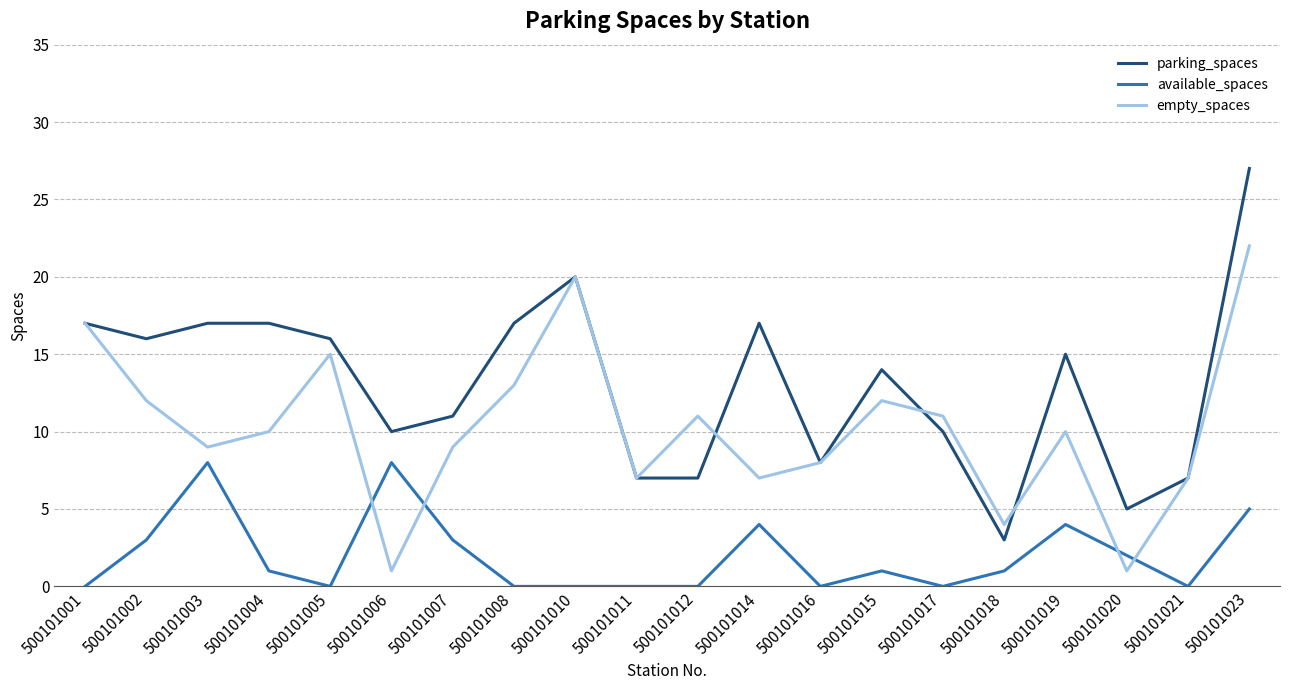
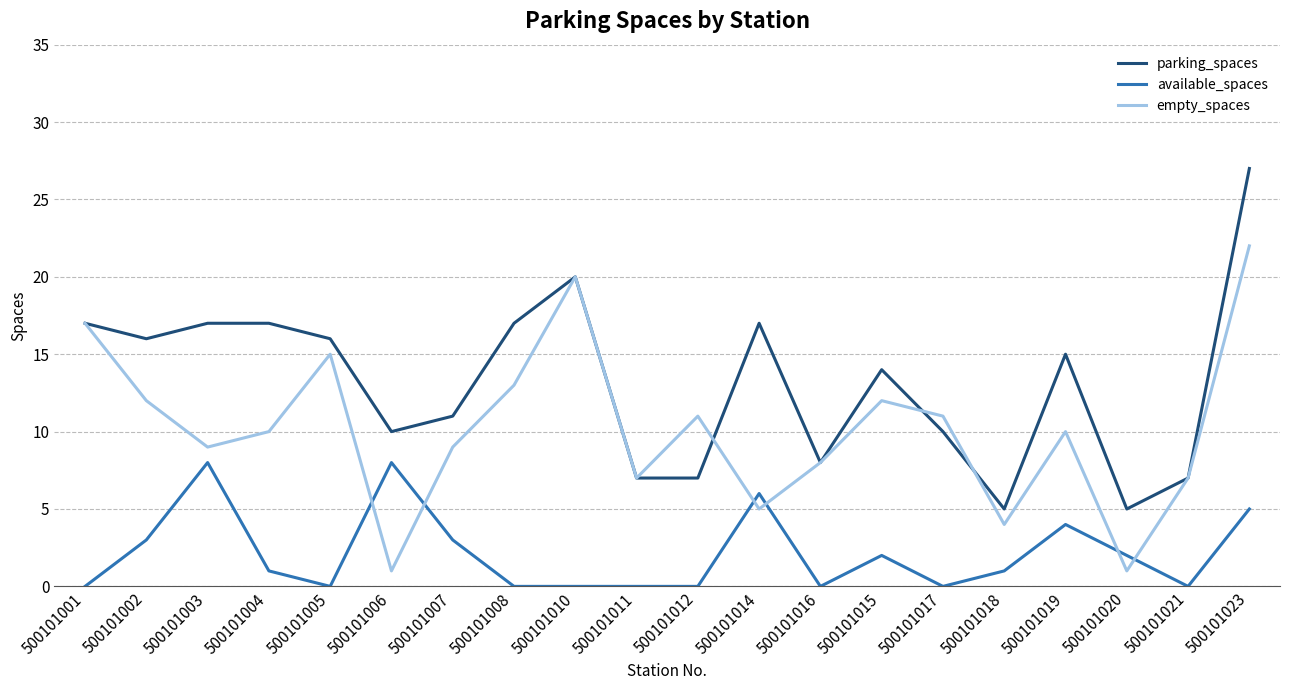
available_spaces, 500101014: 4 -> 6
empty_spaces, 500101014: 7 -> 5
available_spaces, 500101015: 1 -> 2
parking_spaces, 500101018: 3 -> 5
